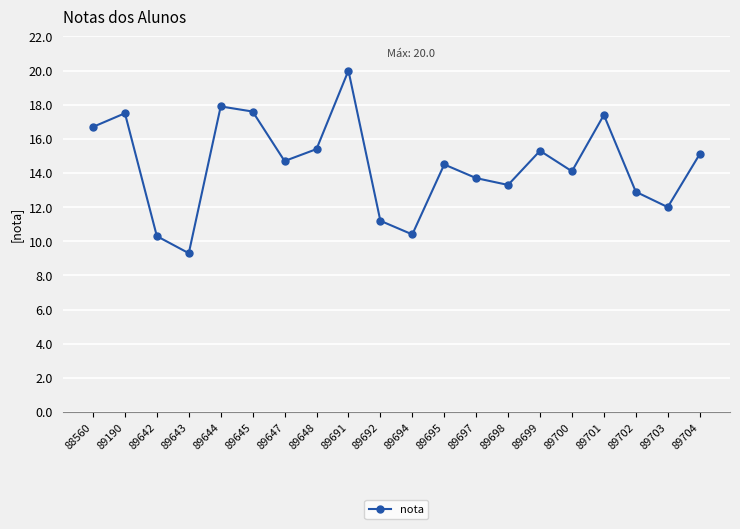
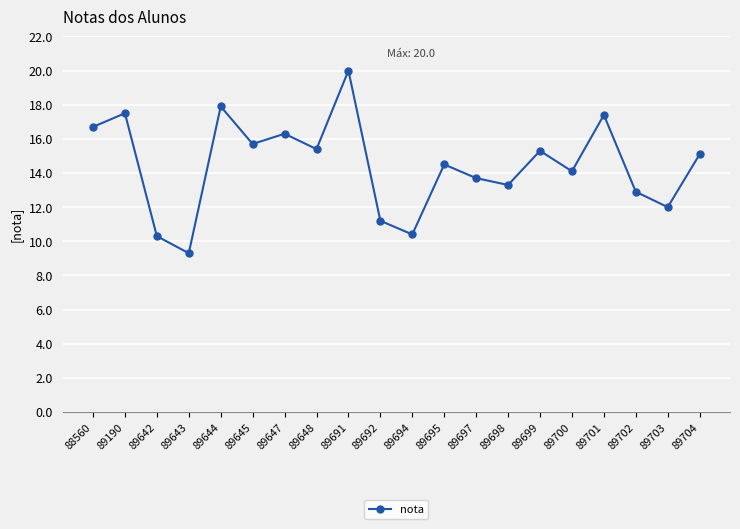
89645: 17.6 -> 15.7
89647: 14.7 -> 16.3
